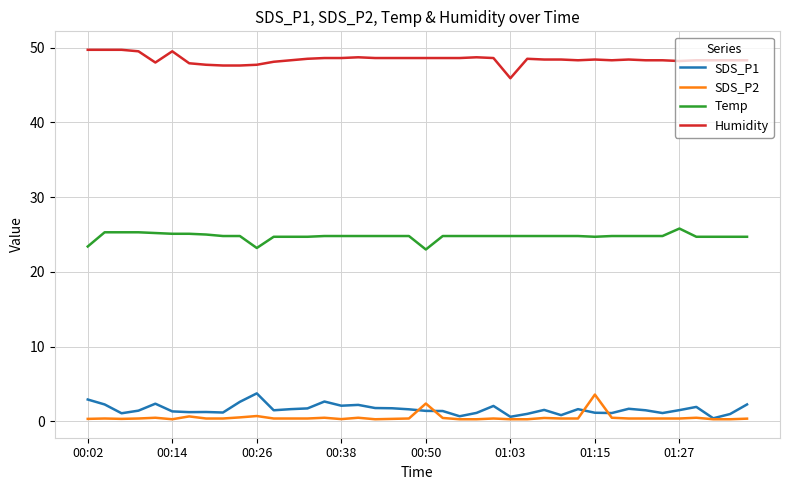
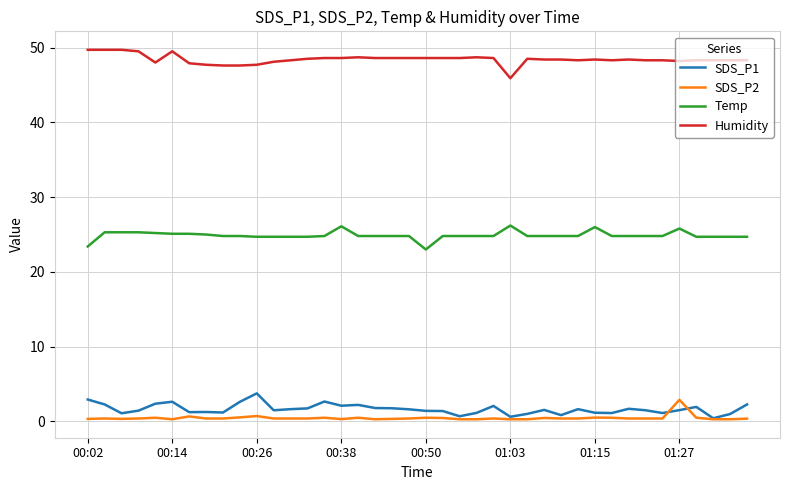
SDS_P1, 00:14: 1 -> 3
Temp, 00:26: 23 -> 25
Temp, 00:38: 25 -> 26
SDS_P2, 00:50: 2 -> 1
Temp, 01:03: 25 -> 26
SDS_P2, 01:15: 4 -> 1
Temp, 01:15: 25 -> 26
SDS_P2, 01:27: 0 -> 3
